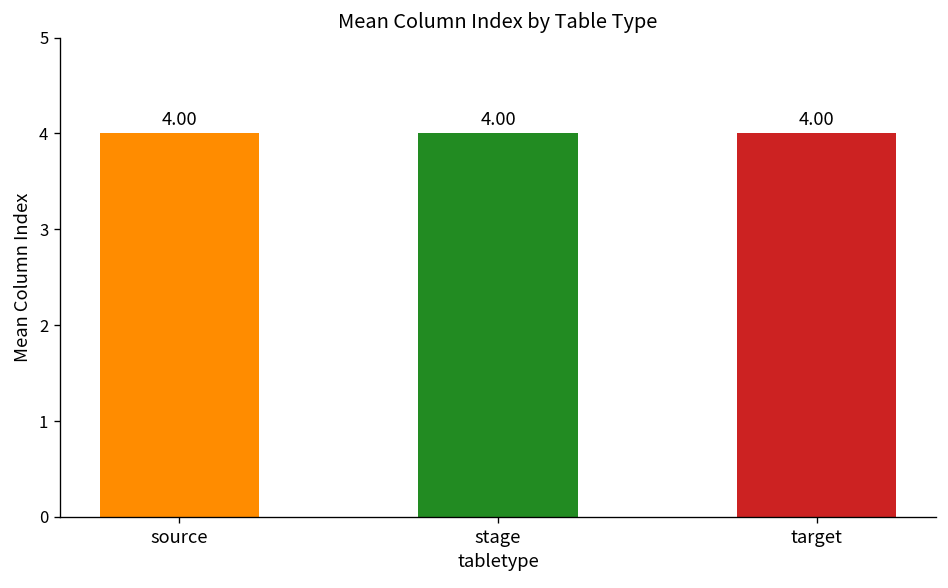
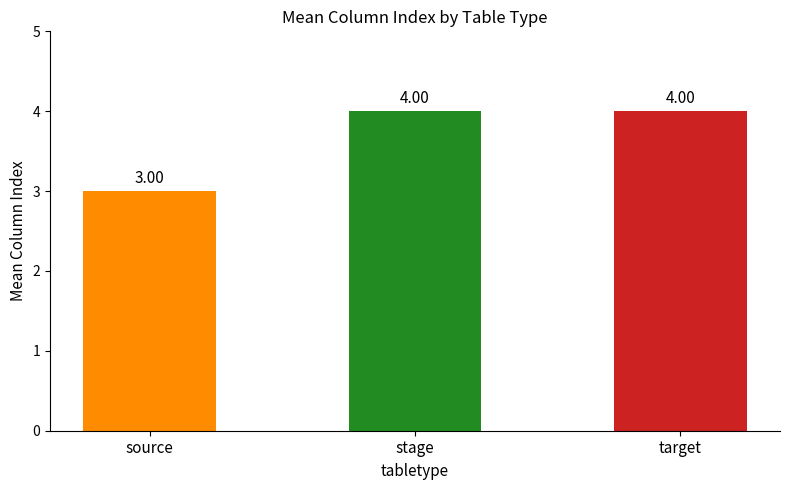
source: 4.00 -> 3.00
